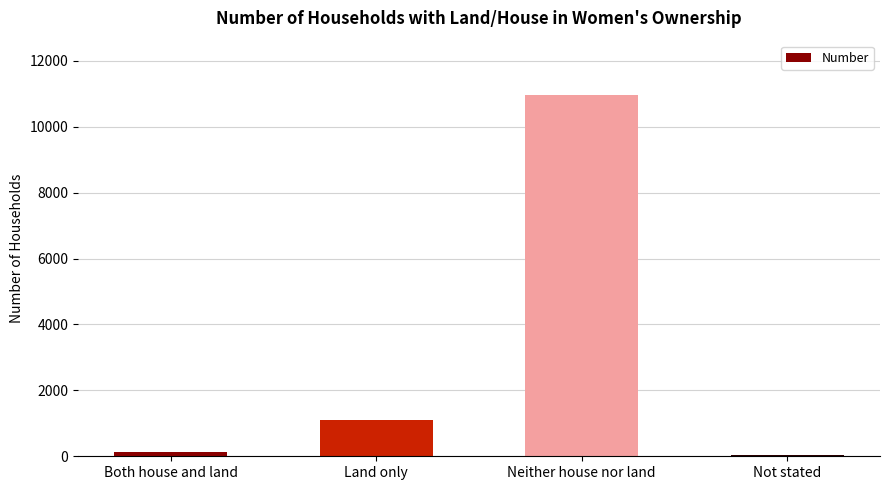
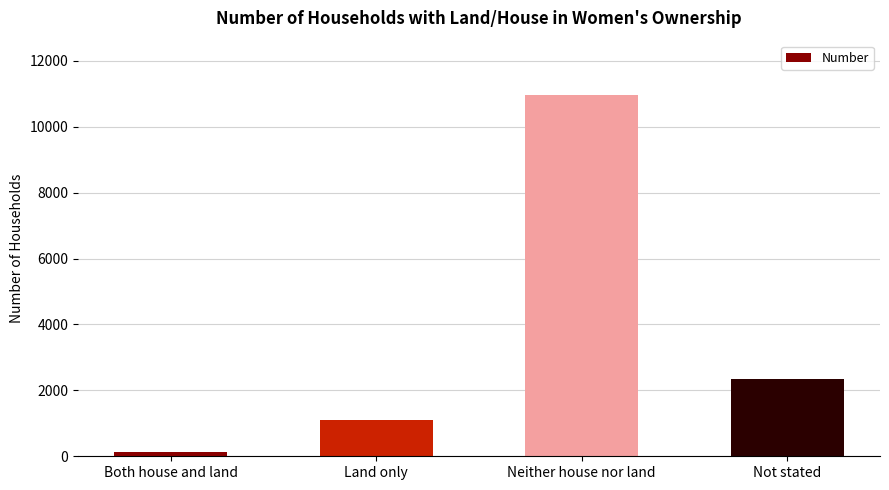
Not stated: 0 -> 2400
